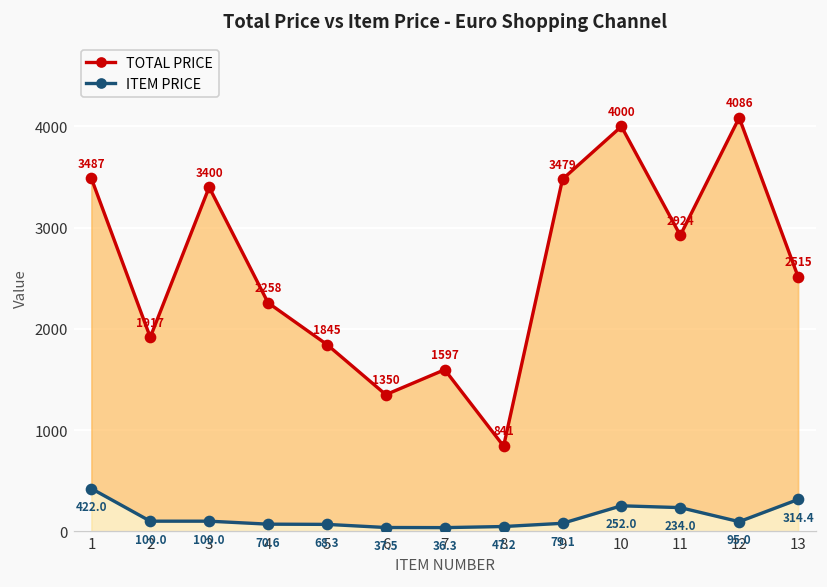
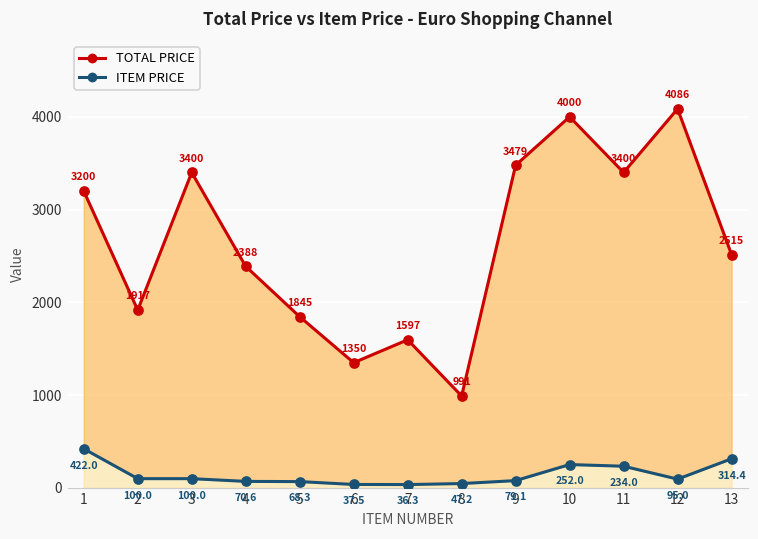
TOTAL PRICE, 1: 3487 -> 3200
TOTAL PRICE, 4: 2258 -> 2388
TOTAL PRICE, 8: 841 -> 991
TOTAL PRICE, 11: 2924 -> 3400
